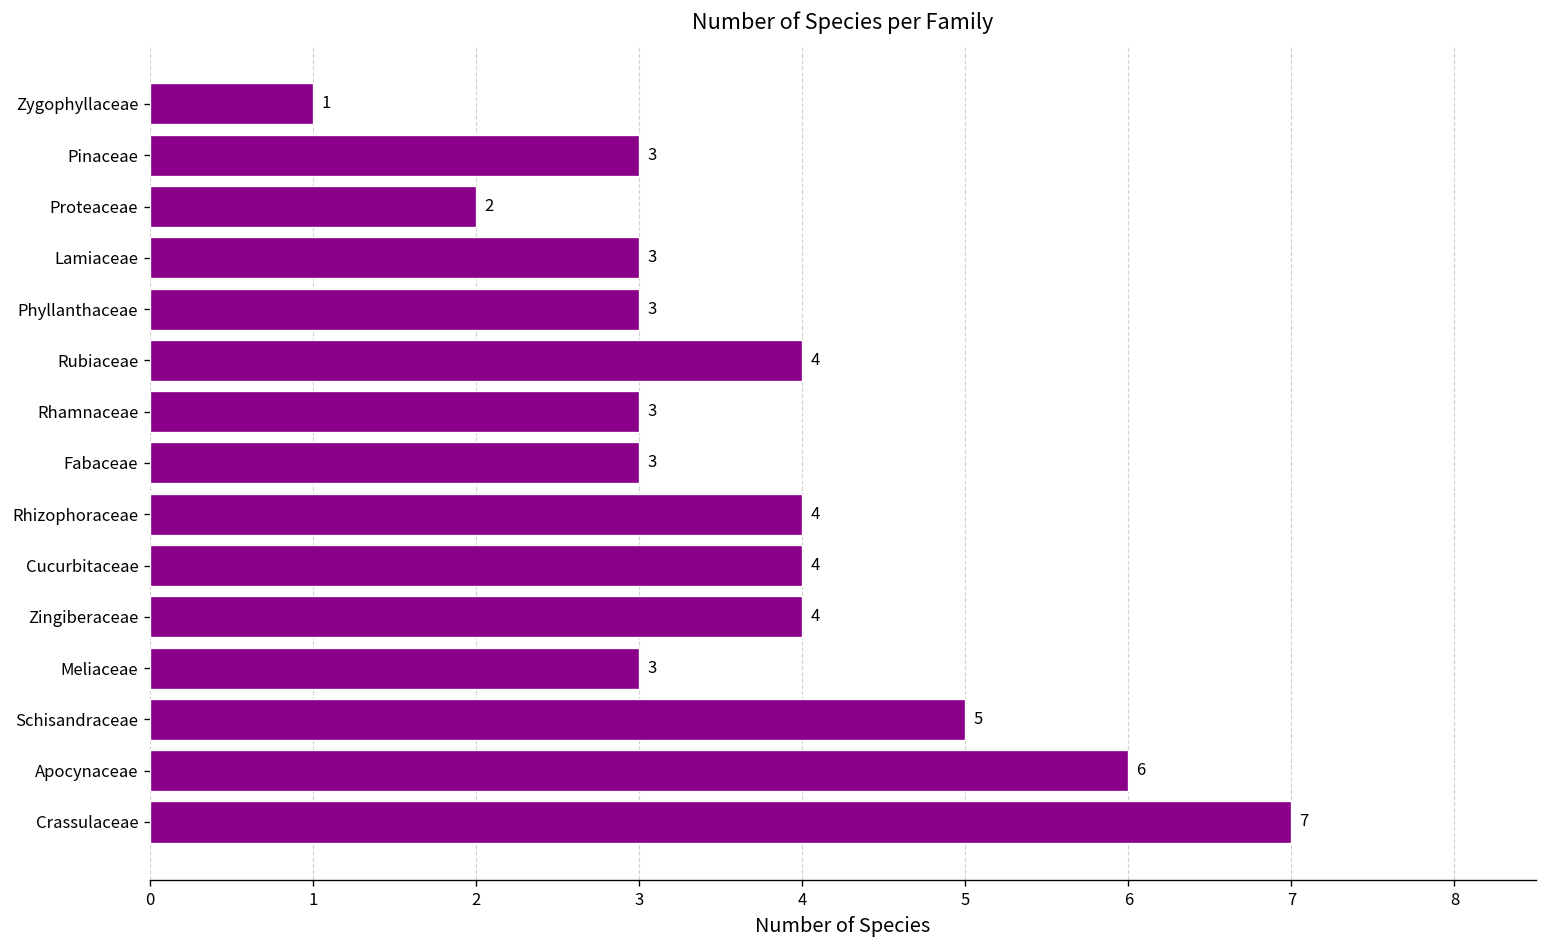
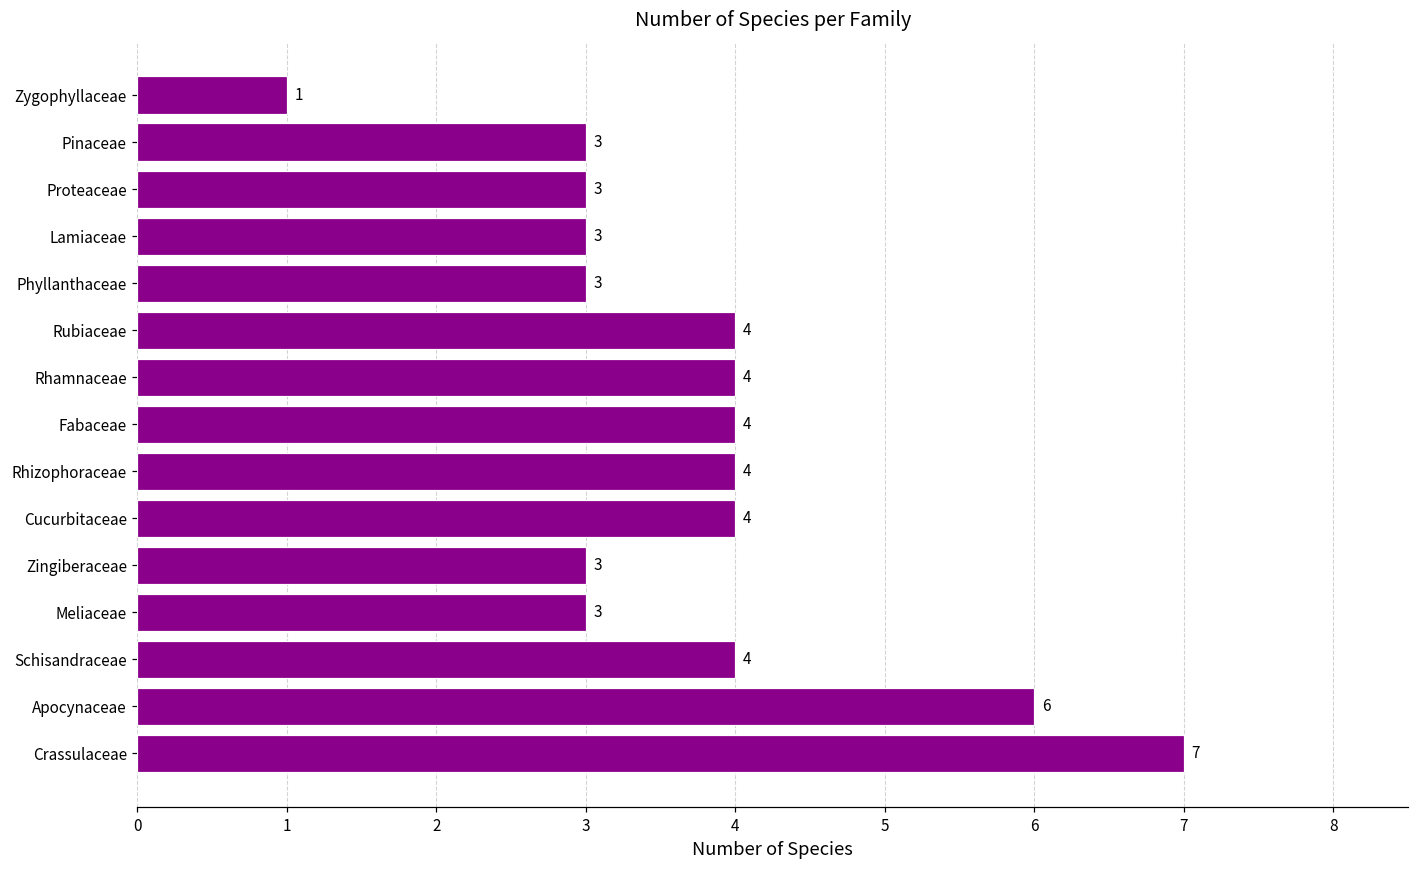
Proteaceae: 2 -> 3
Rhamnaceae: 3 -> 4
Fabaceae: 3 -> 4
Zingiberaceae: 4 -> 3
Schisandraceae: 5 -> 4
